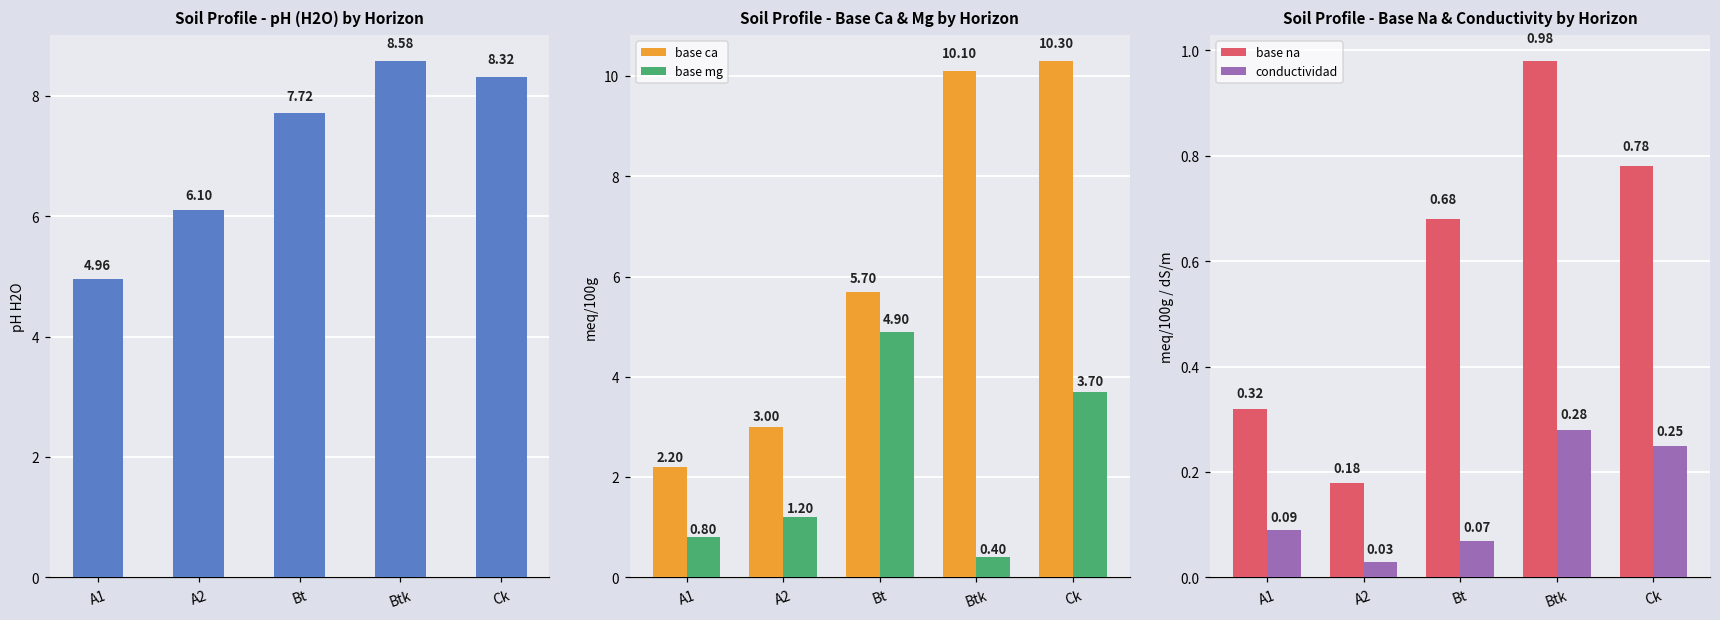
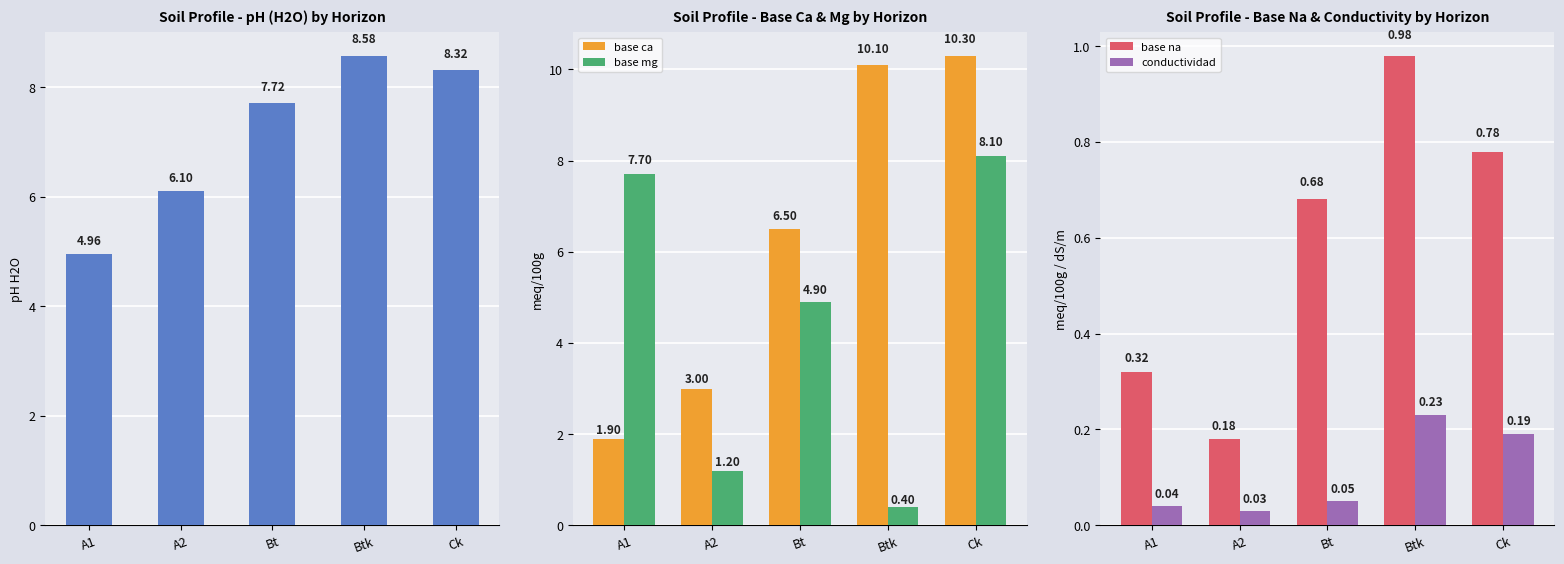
Soil Profile - Base Ca & Mg by Horizon, base ca, A1: 2.20 -> 1.90
Soil Profile - Base Ca & Mg by Horizon, base mg, A1: 0.80 -> 7.70
Soil Profile - Base Ca & Mg by Horizon, base ca, Bt: 5.70 -> 6.50
Soil Profile - Base Ca & Mg by Horizon, base mg, Ck: 3.70 -> 8.10
Soil Profile - Base Na & Conductivity by Horizon, conductividad, A1: 0.09 -> 0.04
Soil Profile - Base Na & Conductivity by Horizon, conductividad, Bt: 0.07 -> 0.05
Soil Profile - Base Na & Conductivity by Horizon, conductividad, Btk: 0.28 -> 0.23
Soil Profile - Base Na & Conductivity by Horizon, conductividad, Ck: 0.25 -> 0.19
